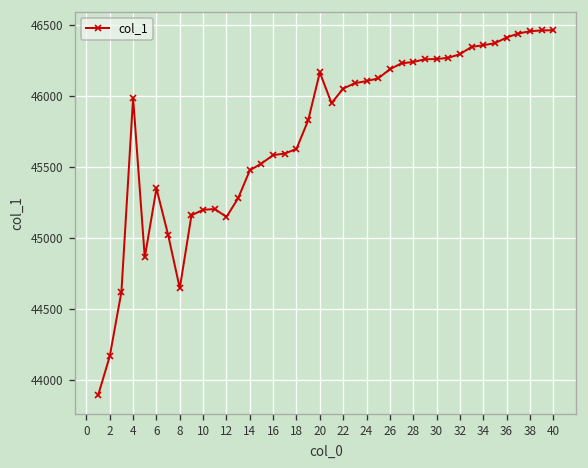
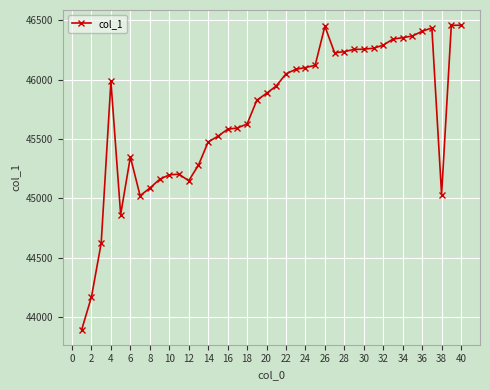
8: 44650 -> 45090
20: 46160 -> 45890
26: 46190 -> 46450
38: 46450 -> 45030
